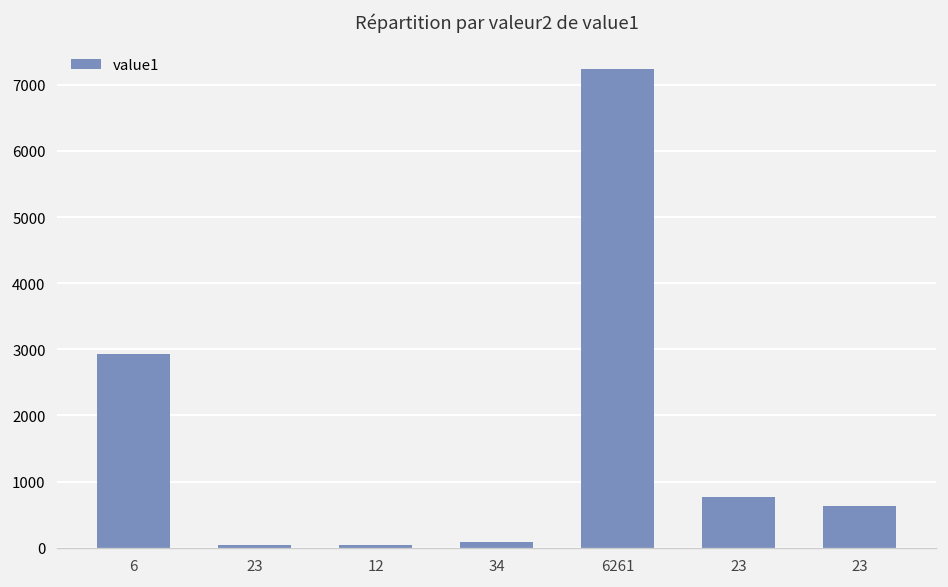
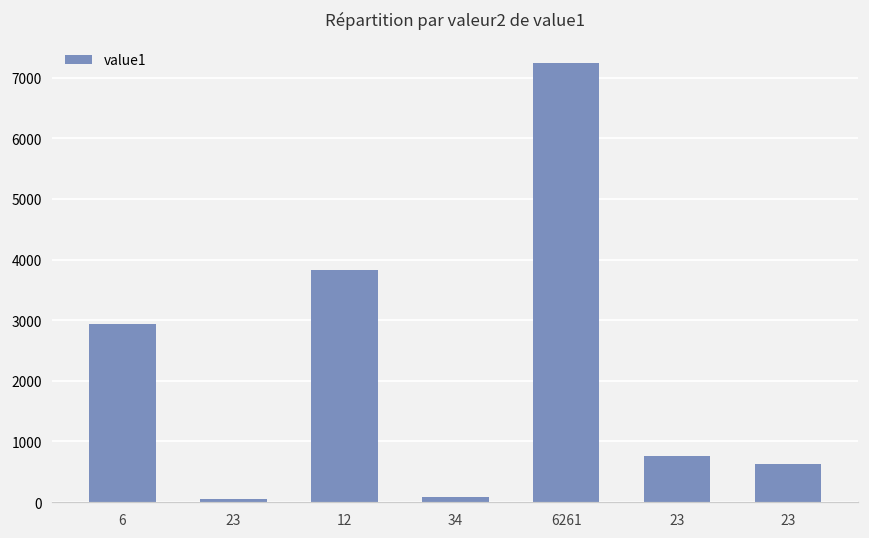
12: 0 -> 3800
